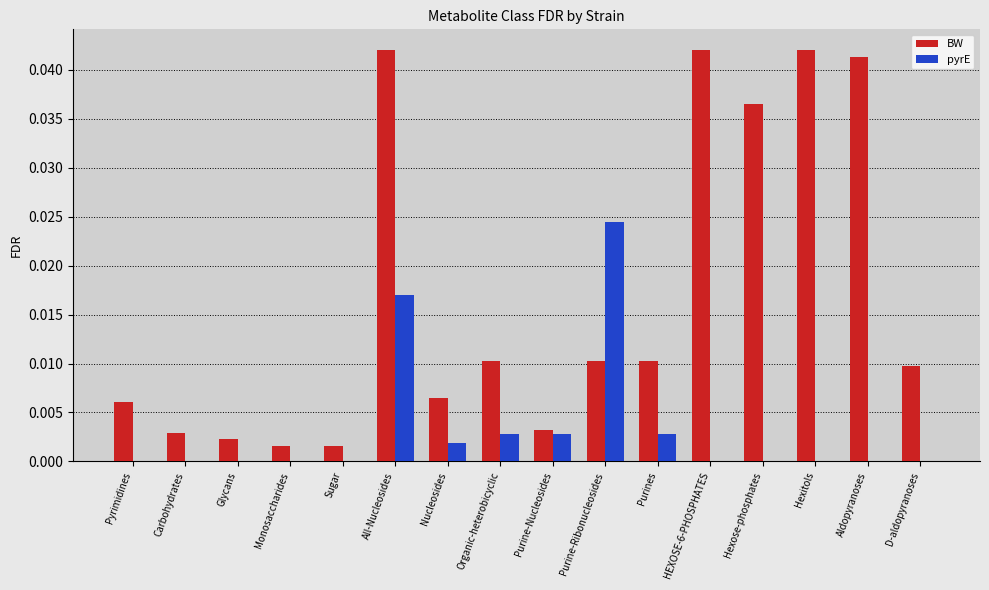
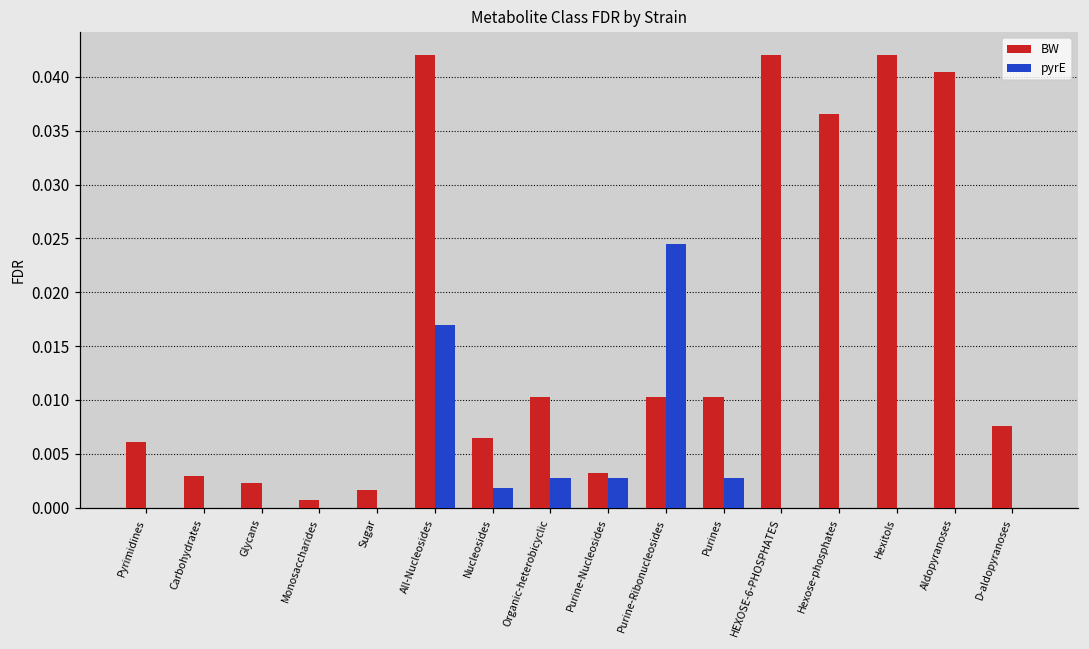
BW, Monosaccharides: 0.002 -> 0.001
BW, Aldopyranoses: 0.041 -> 0.040
BW, D-aldopyranoses: 0.010 -> 0.008
